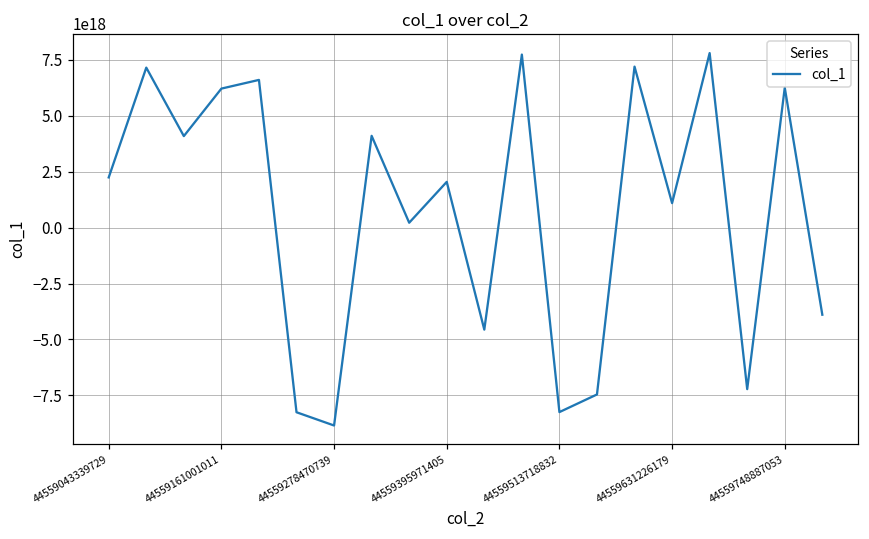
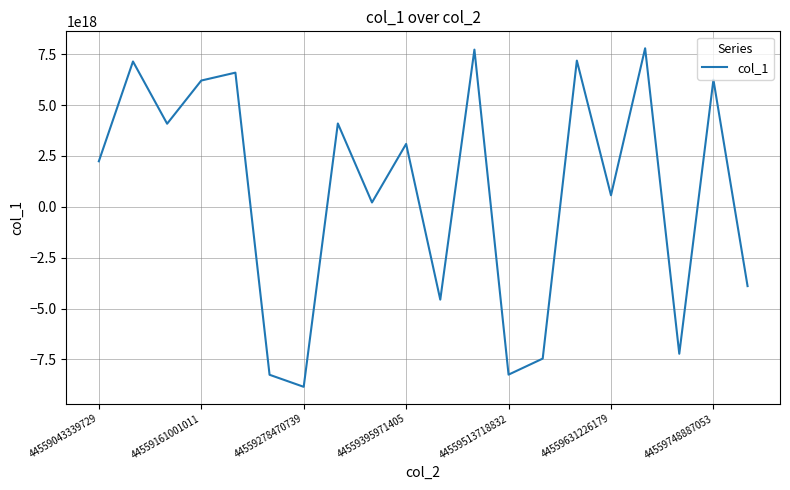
44559395971405: 2000000000000000000 -> 3100000000000000000
44559631226179: 1100000000000000000 -> 600000000000000000
